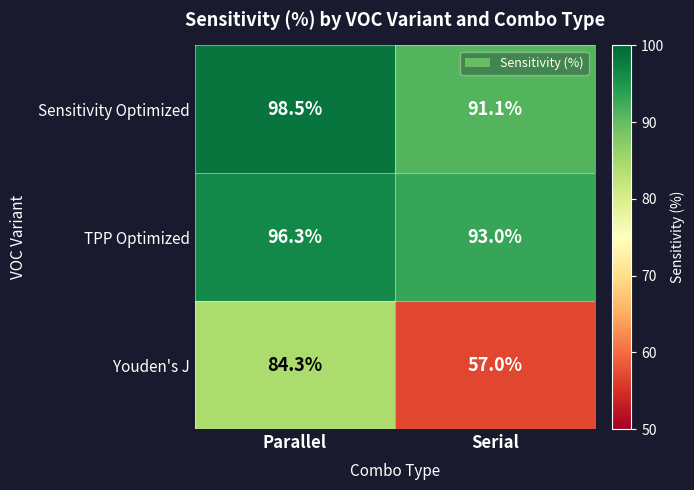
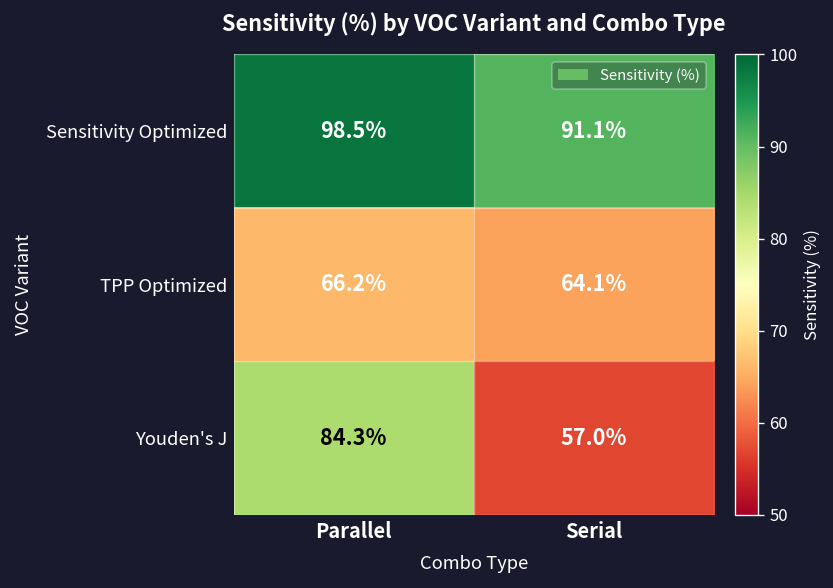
TPP Optimized, Parallel: 96.3% -> 66.2%
TPP Optimized, Serial: 93.0% -> 64.1%
